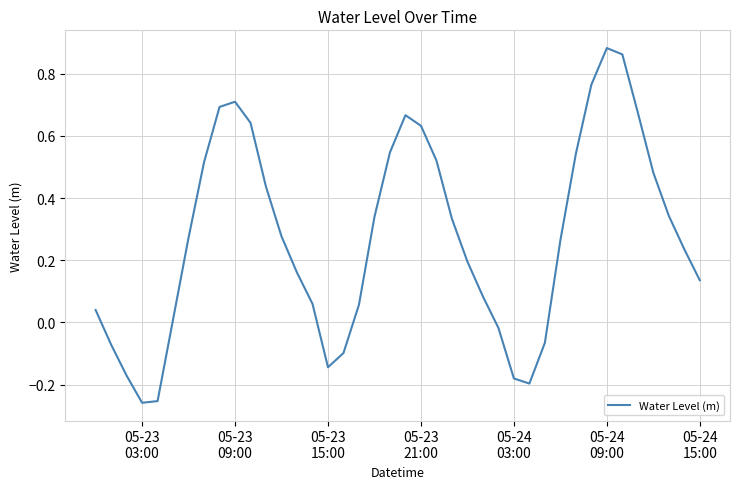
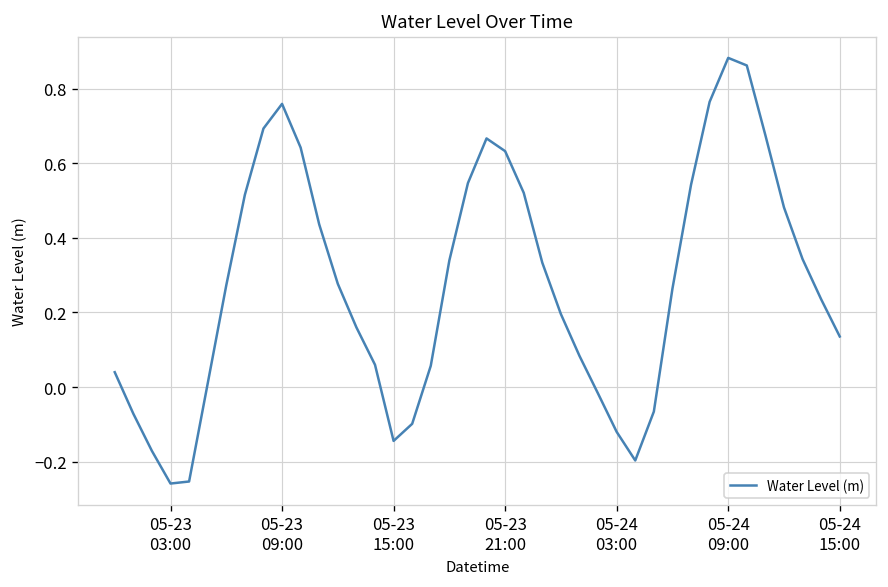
05-23 09:00: 0.71 -> 0.76
05-24 03:00: -0.18 -> -0.12
